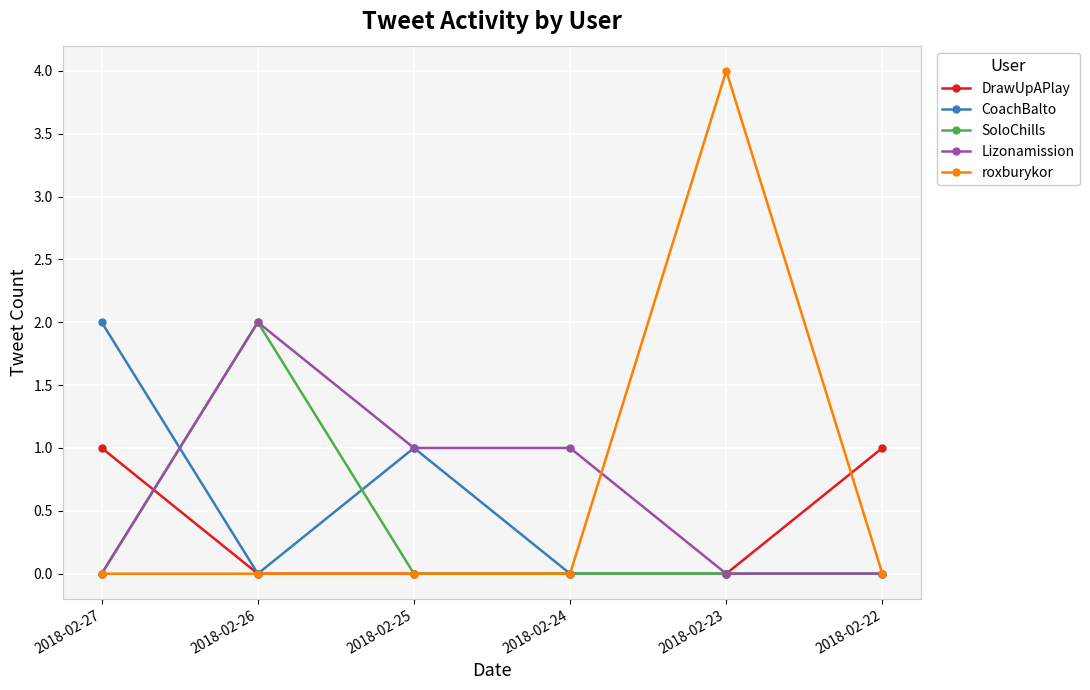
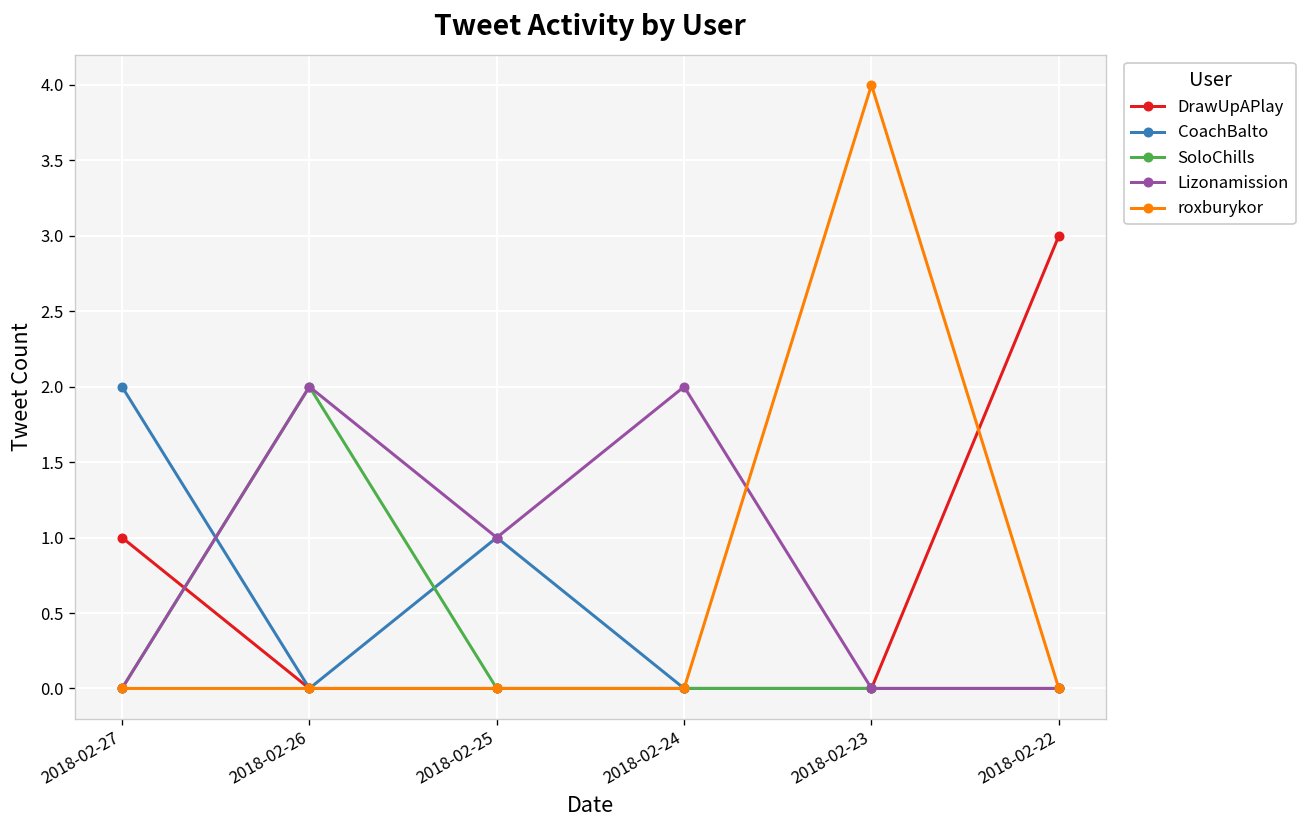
Lizonamission, 2018-02-24: 1 -> 2
DrawUpAPlay, 2018-02-22: 1 -> 3
